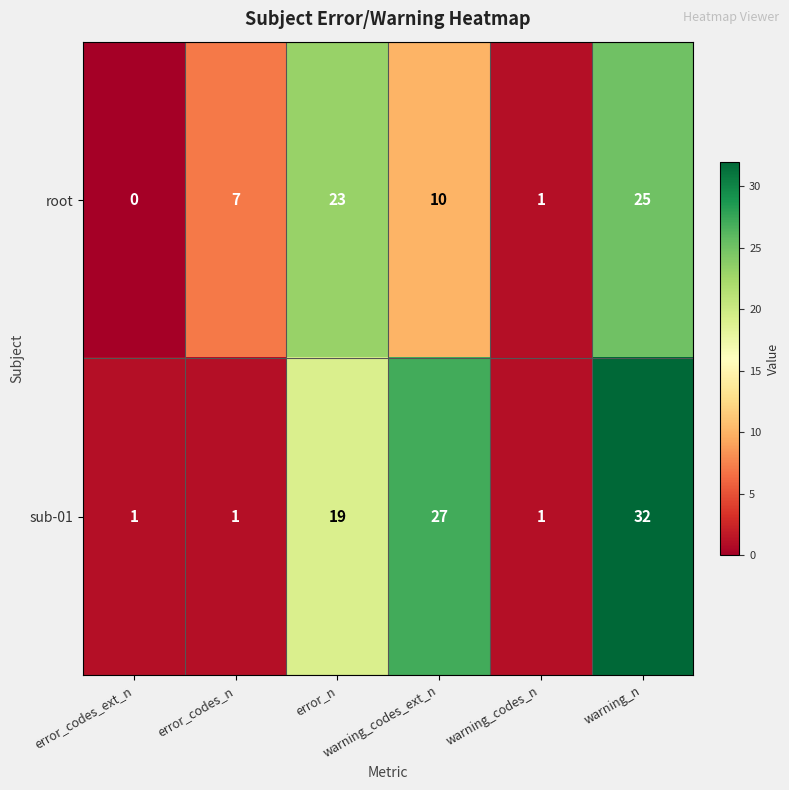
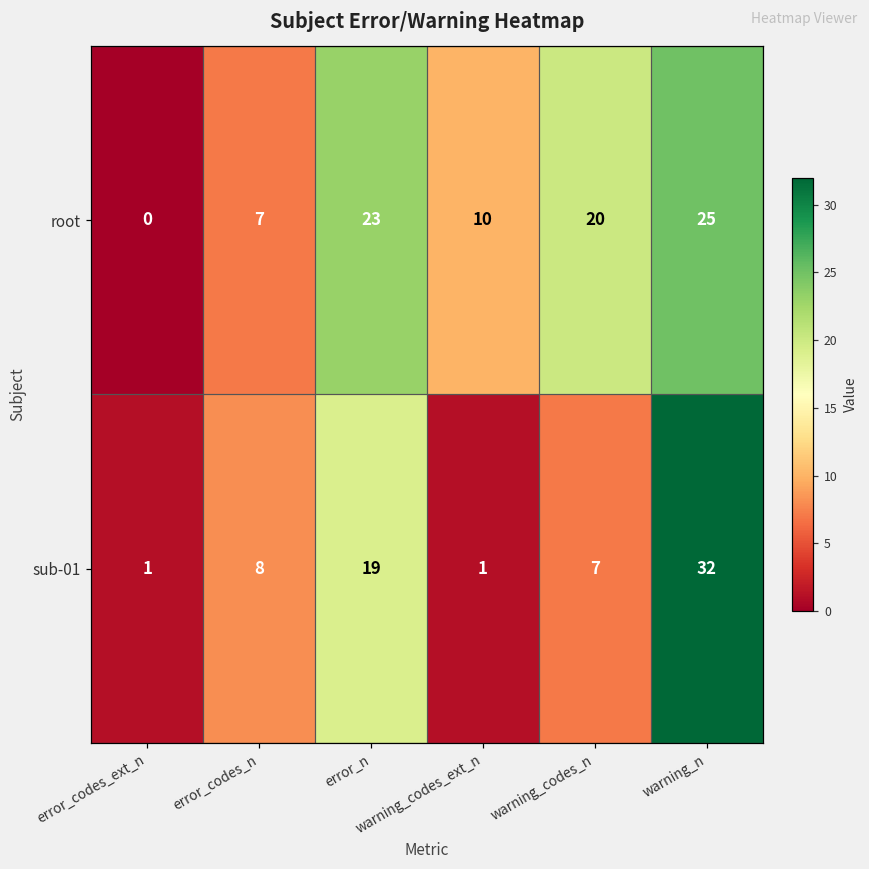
root, warning_codes_n: 1 -> 20
sub-01, error_codes_n: 1 -> 8
sub-01, warning_codes_ext_n: 27 -> 1
sub-01, warning_codes_n: 1 -> 7
